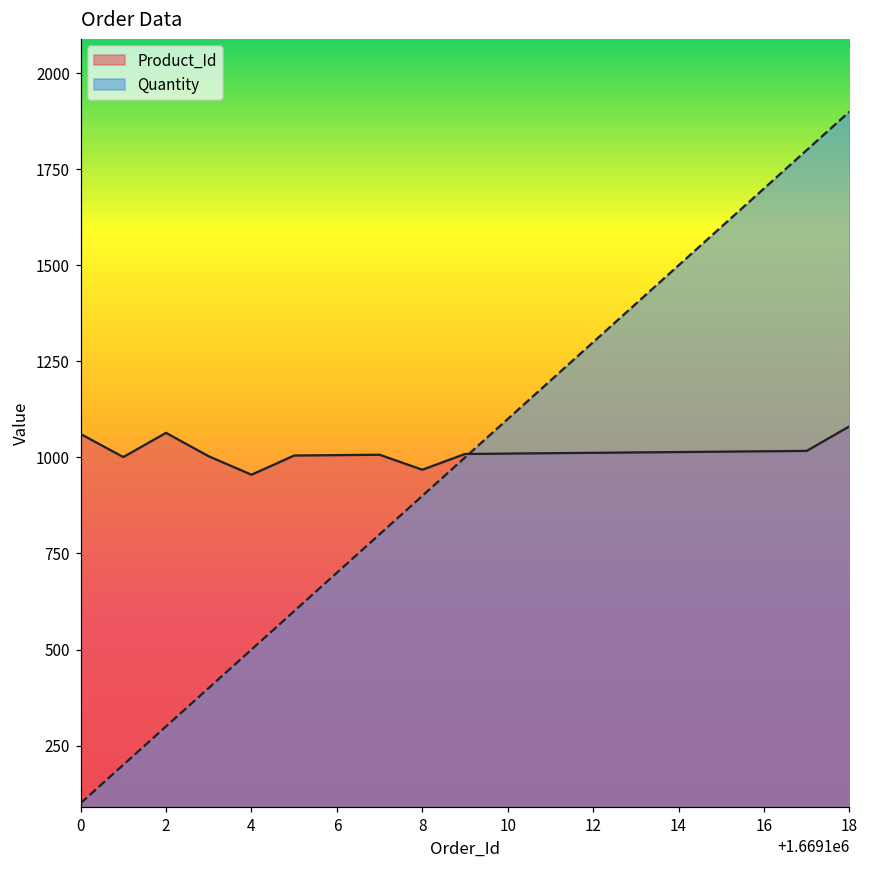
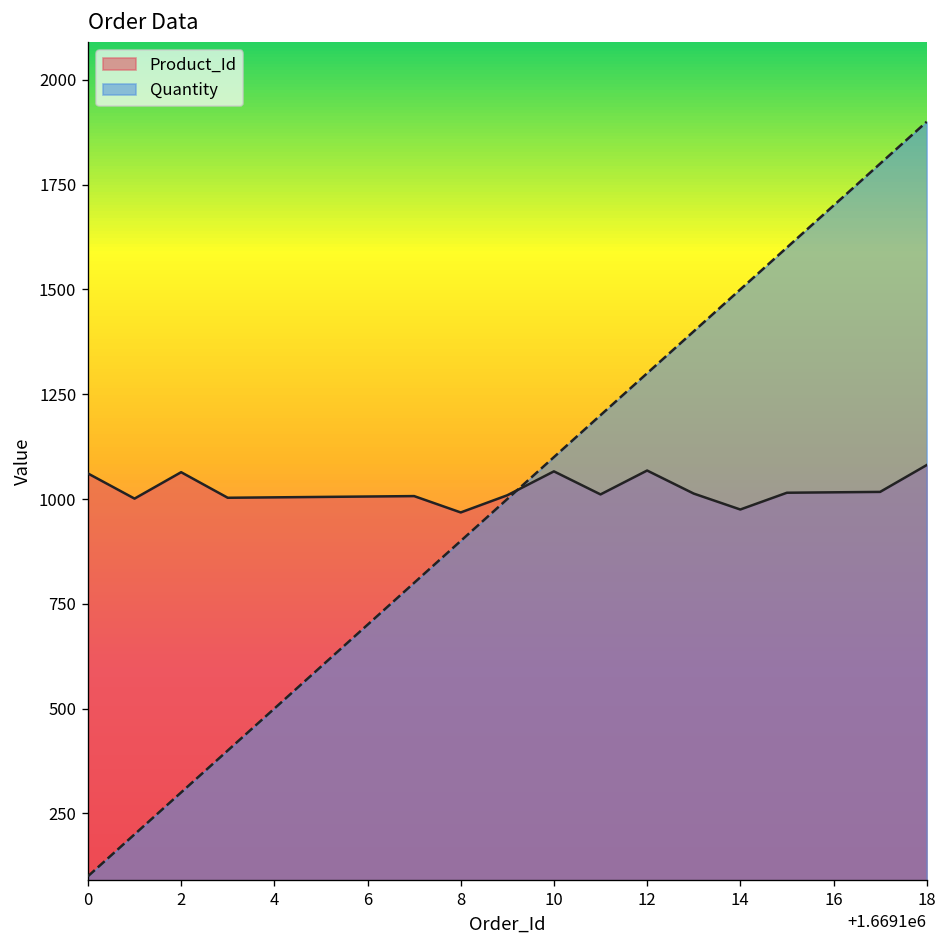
Product_Id, 4: 960 -> 1000
Product_Id, 10: 1010 -> 1070
Product_Id, 12: 1010 -> 1070
Product_Id, 14: 1010 -> 980
